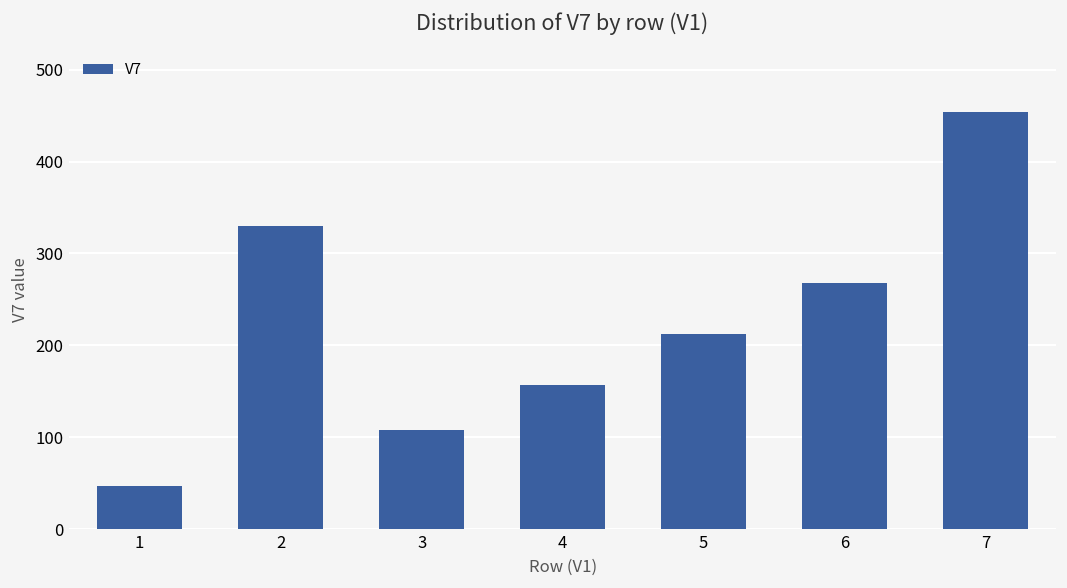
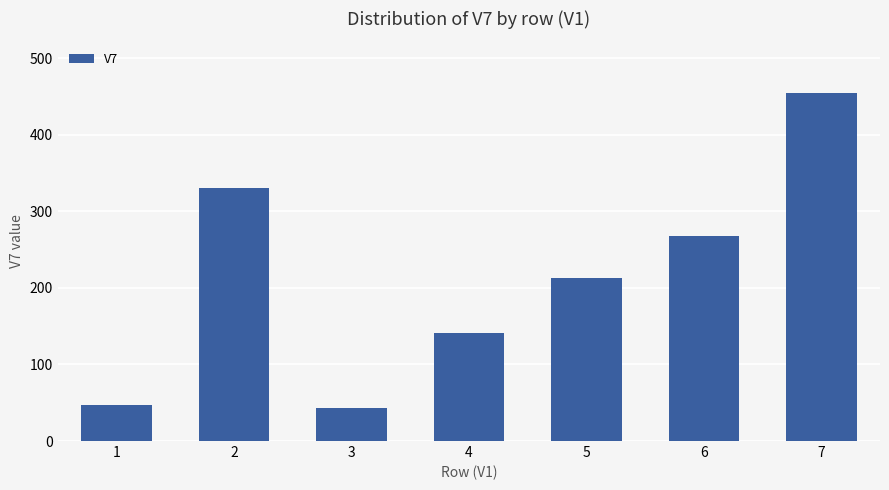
3: 110 -> 40
4: 160 -> 140
